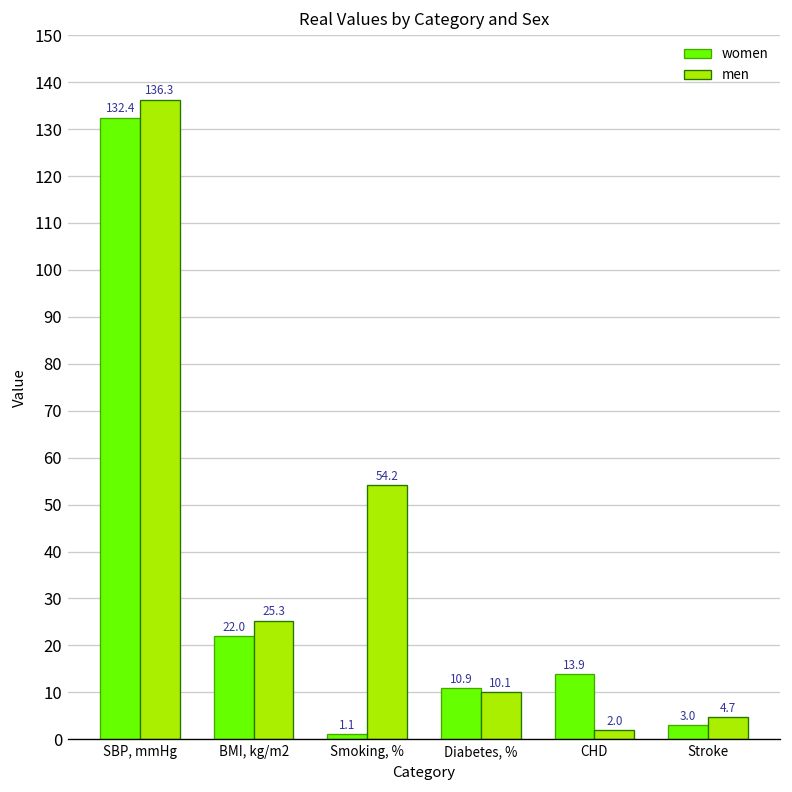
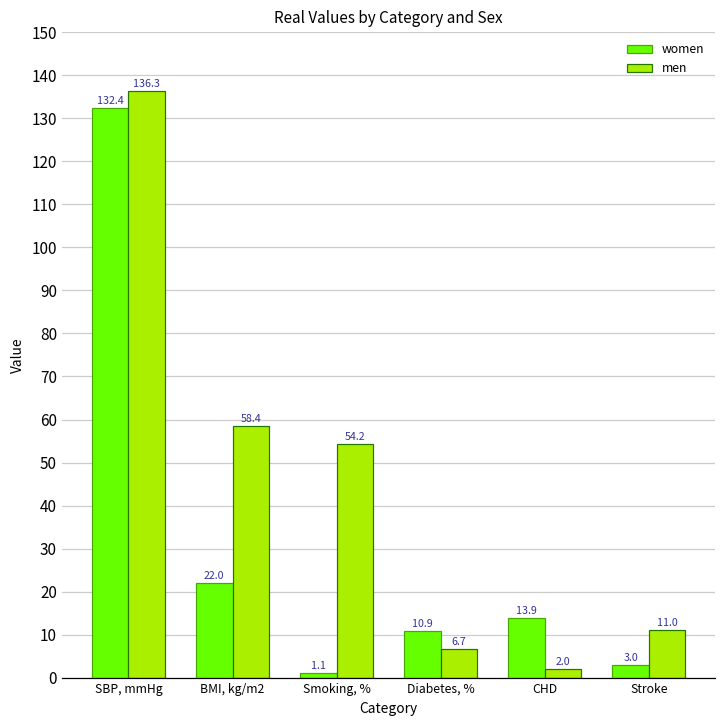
men, BMI, kg/m2: 25.3 -> 58.4
men, Diabetes, %: 10.1 -> 6.7
men, Stroke: 4.7 -> 11.0
